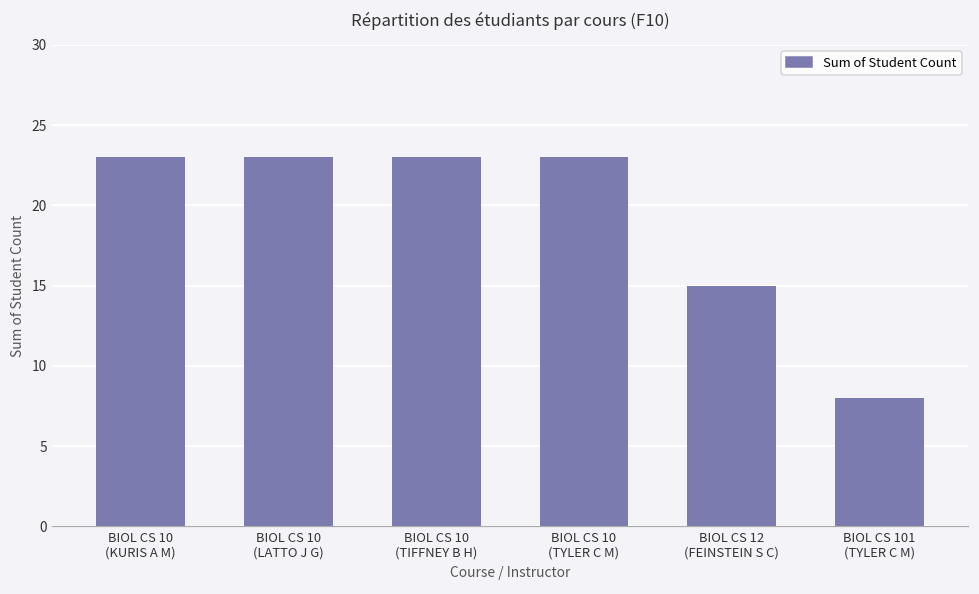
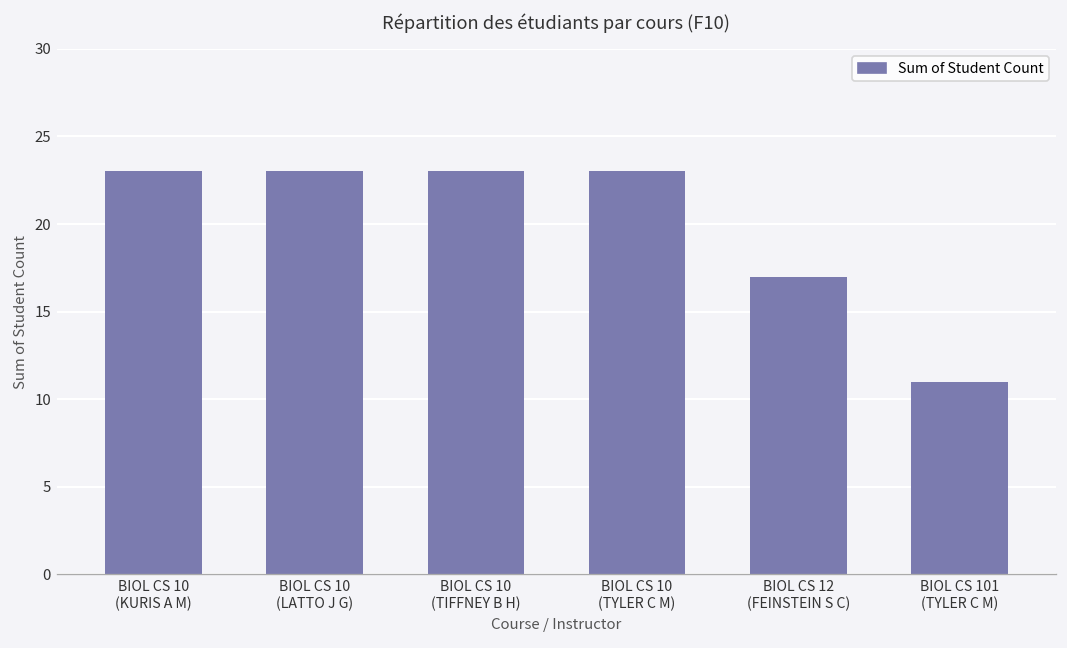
BIOL CS 12 (FEINSTEIN S C): 15 -> 17
BIOL CS 101 (TYLER C M): 8 -> 11
